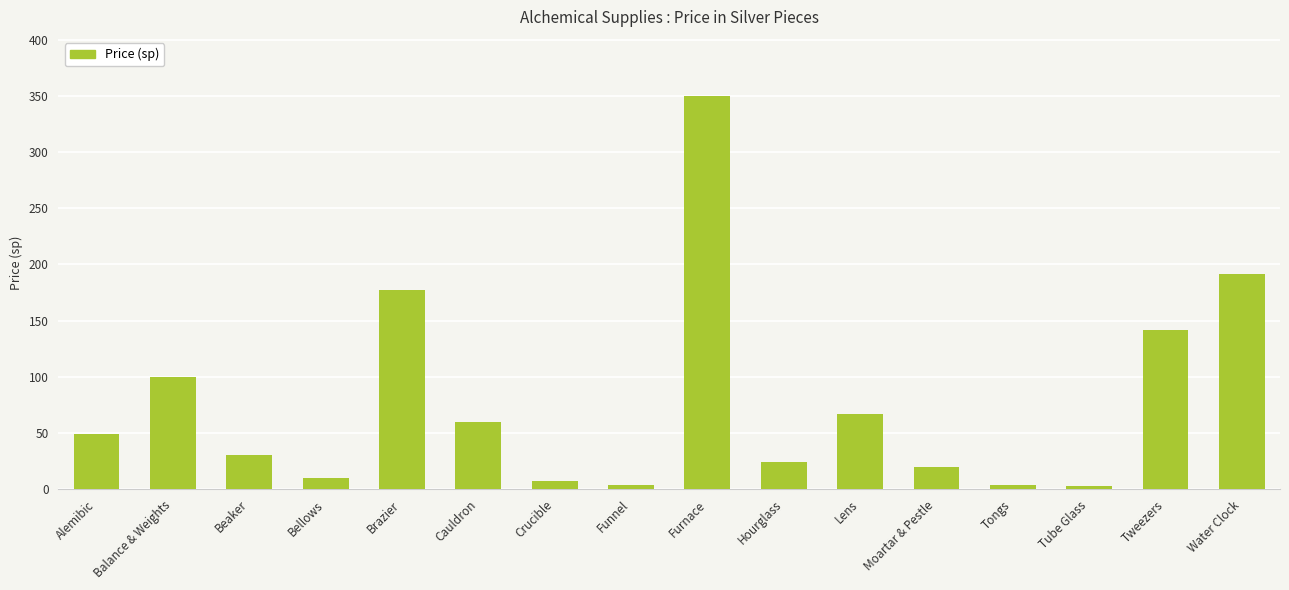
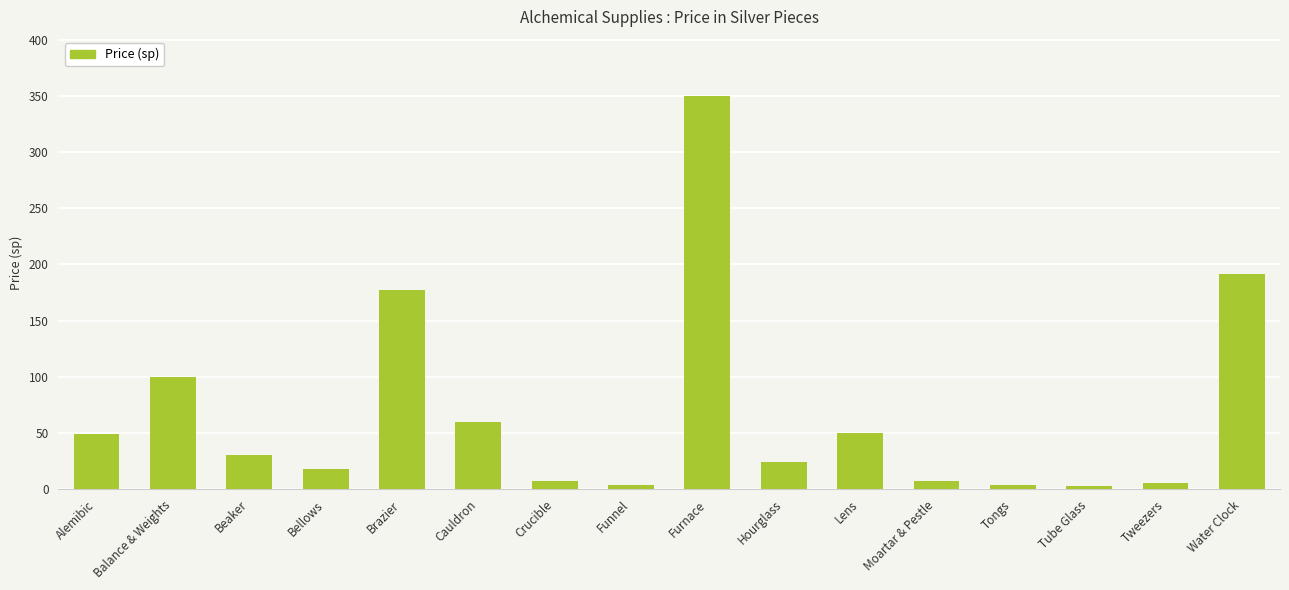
Bellows: 10 -> 18
Lens: 67 -> 50
Moartar & Pestle: 20 -> 7
Tweezers: 142 -> 5
